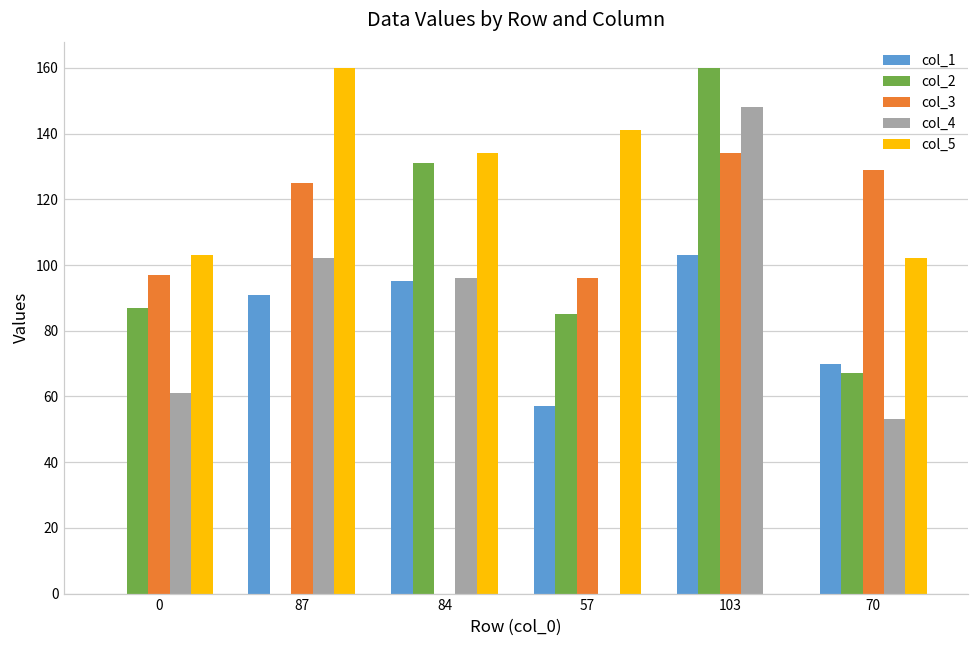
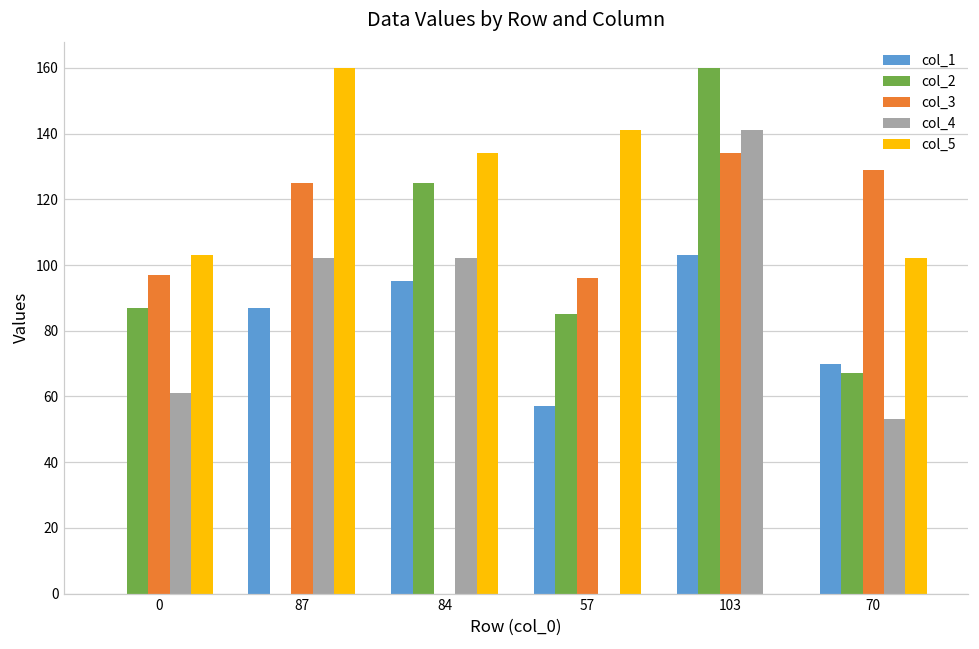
col_1, 87: 91 -> 87
col_2, 84: 131 -> 125
col_4, 84: 96 -> 102
col_4, 103: 148 -> 141
